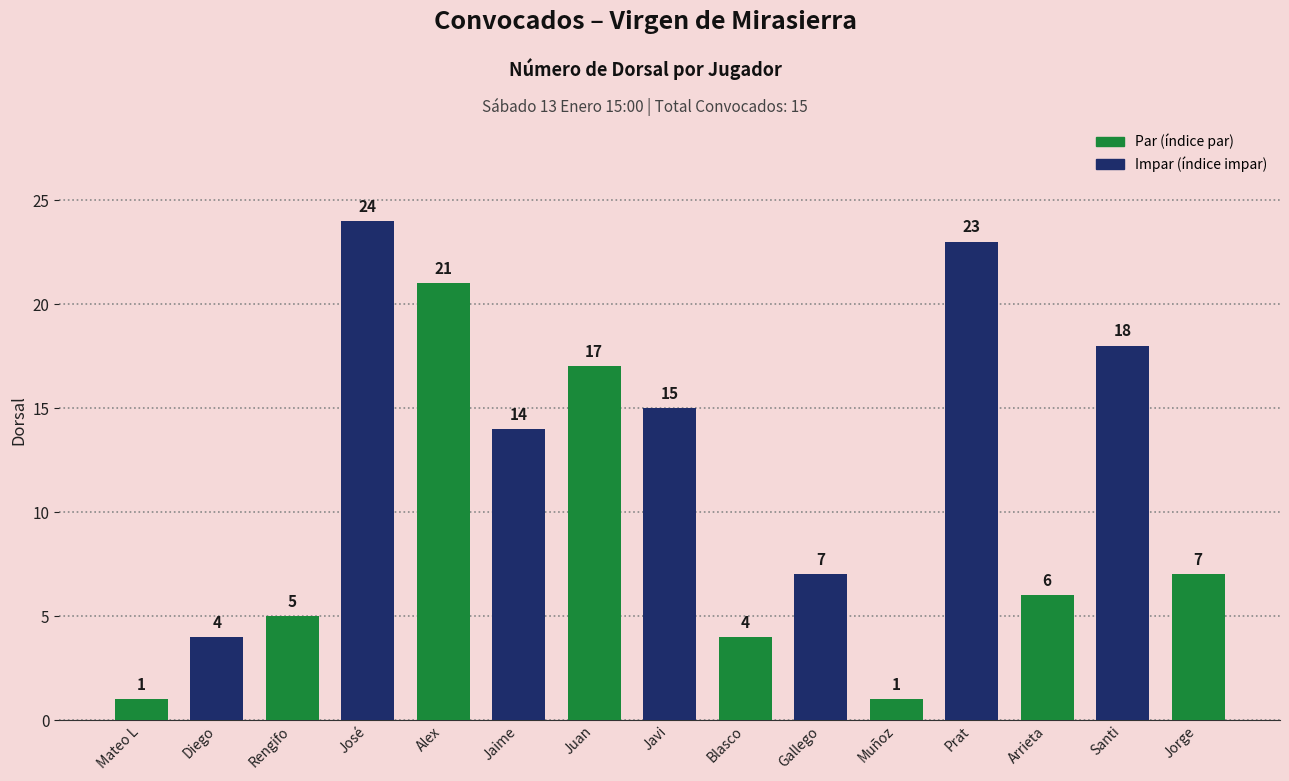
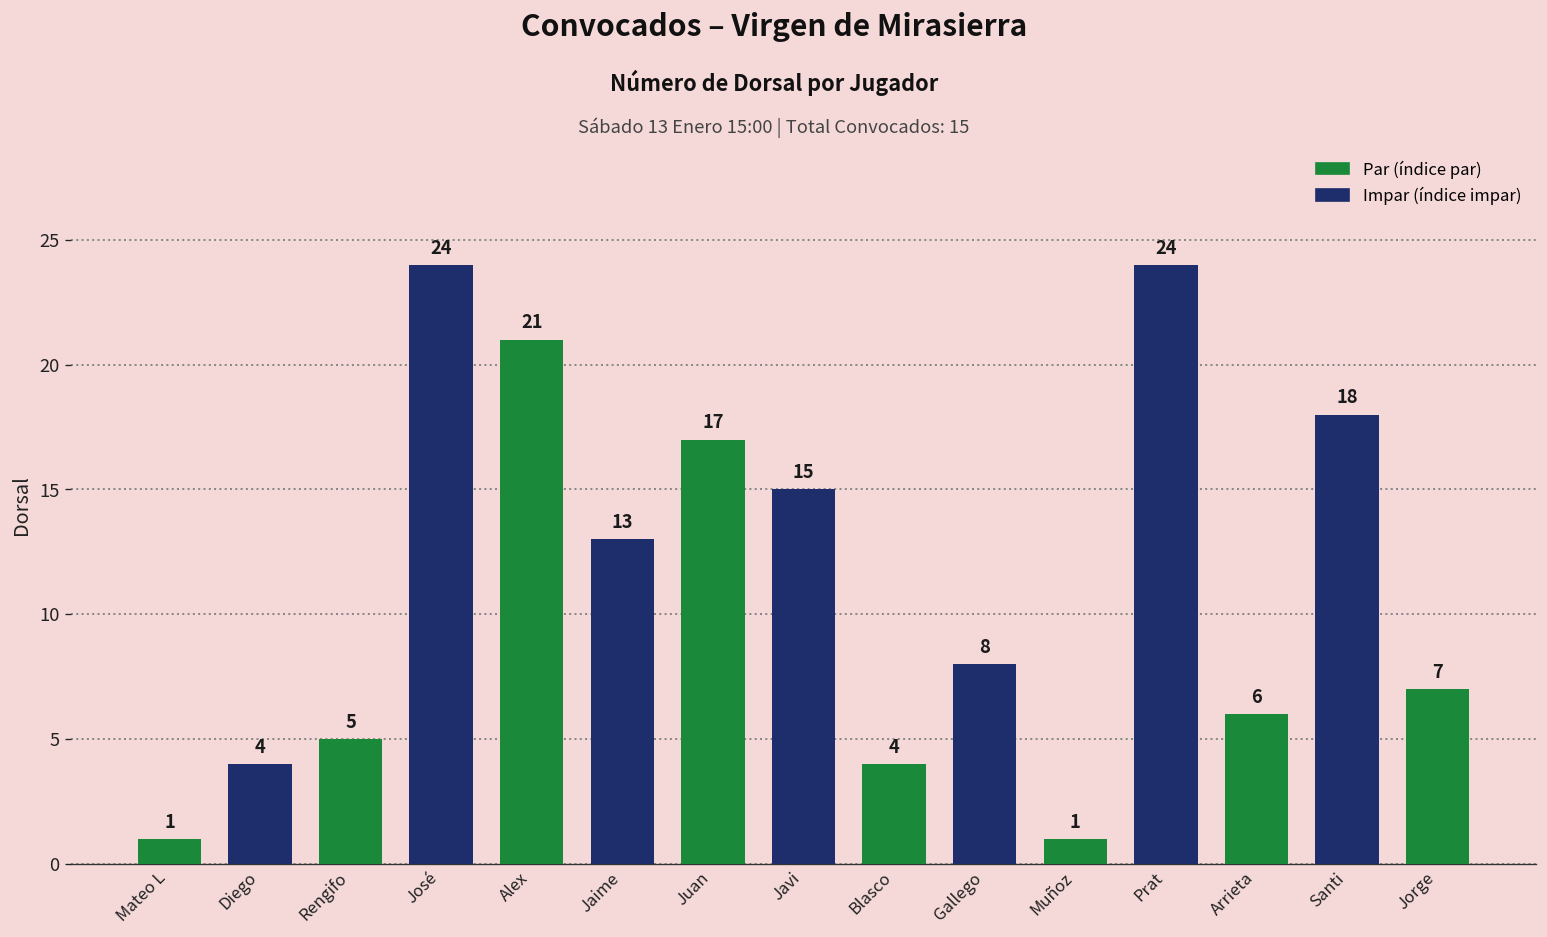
Jaime: 14 -> 13
Gallego: 7 -> 8
Prat: 23 -> 24
